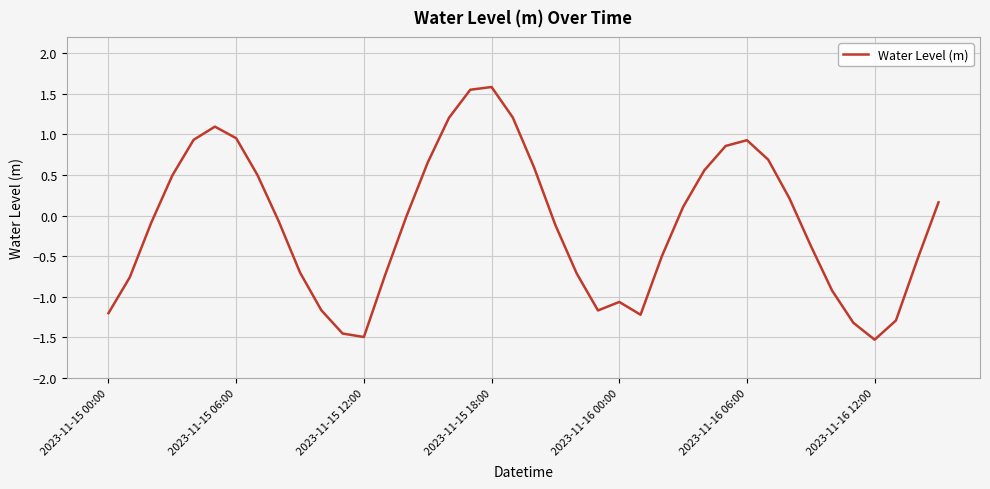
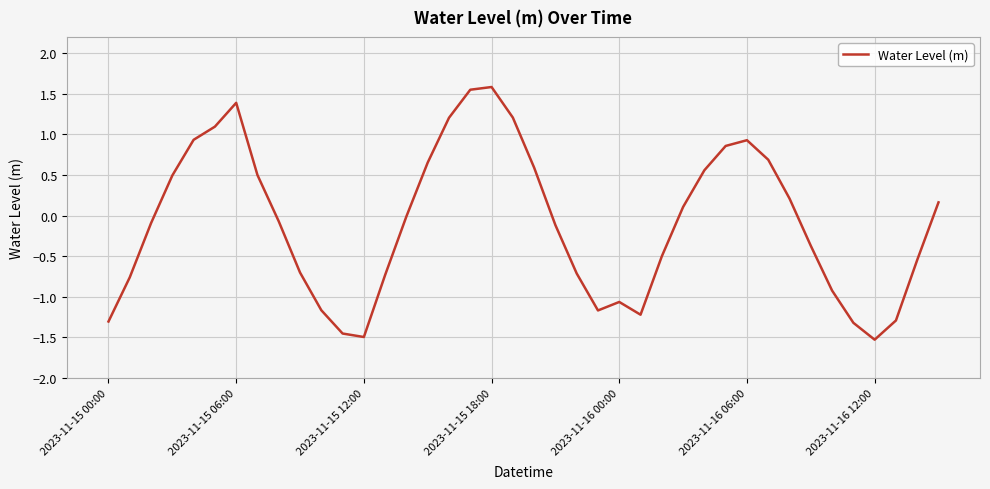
2023-11-15 00:00: -1.2 -> -1.3
2023-11-15 06:00: 1.0 -> 1.4
